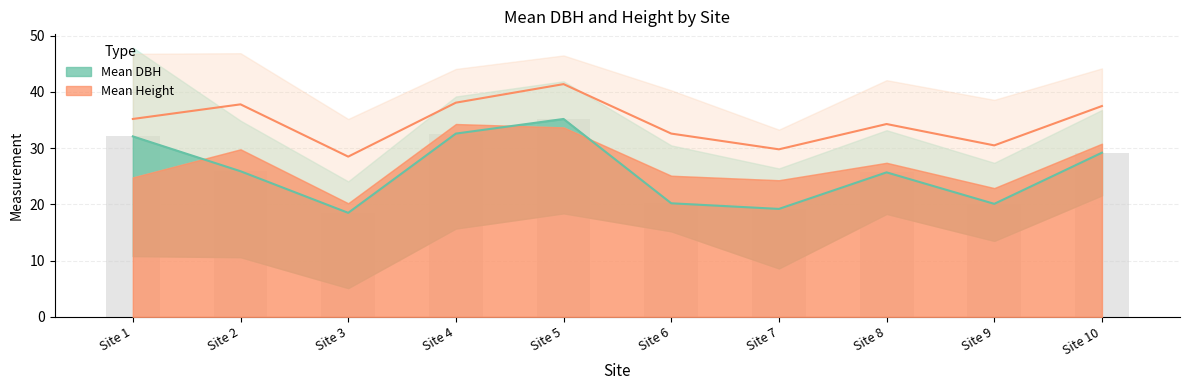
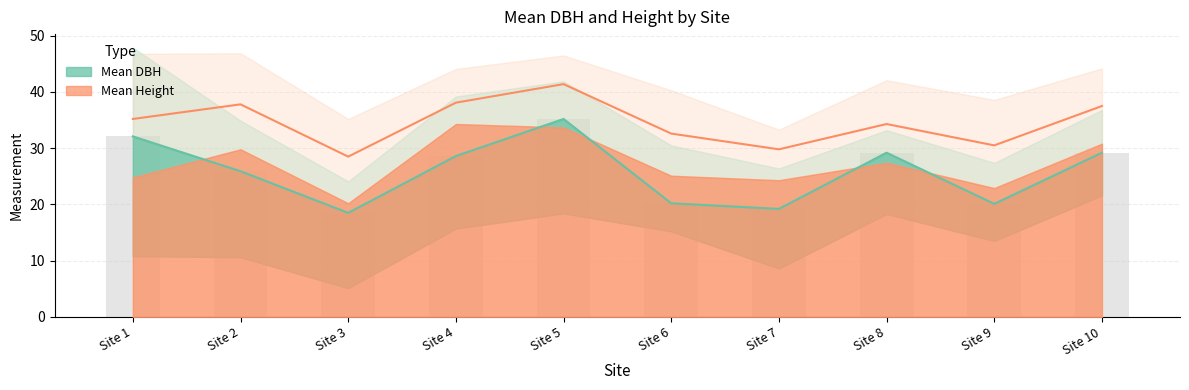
Mean DBH, Site 4: 33 -> 29
Mean DBH, Site 8: 26 -> 29
